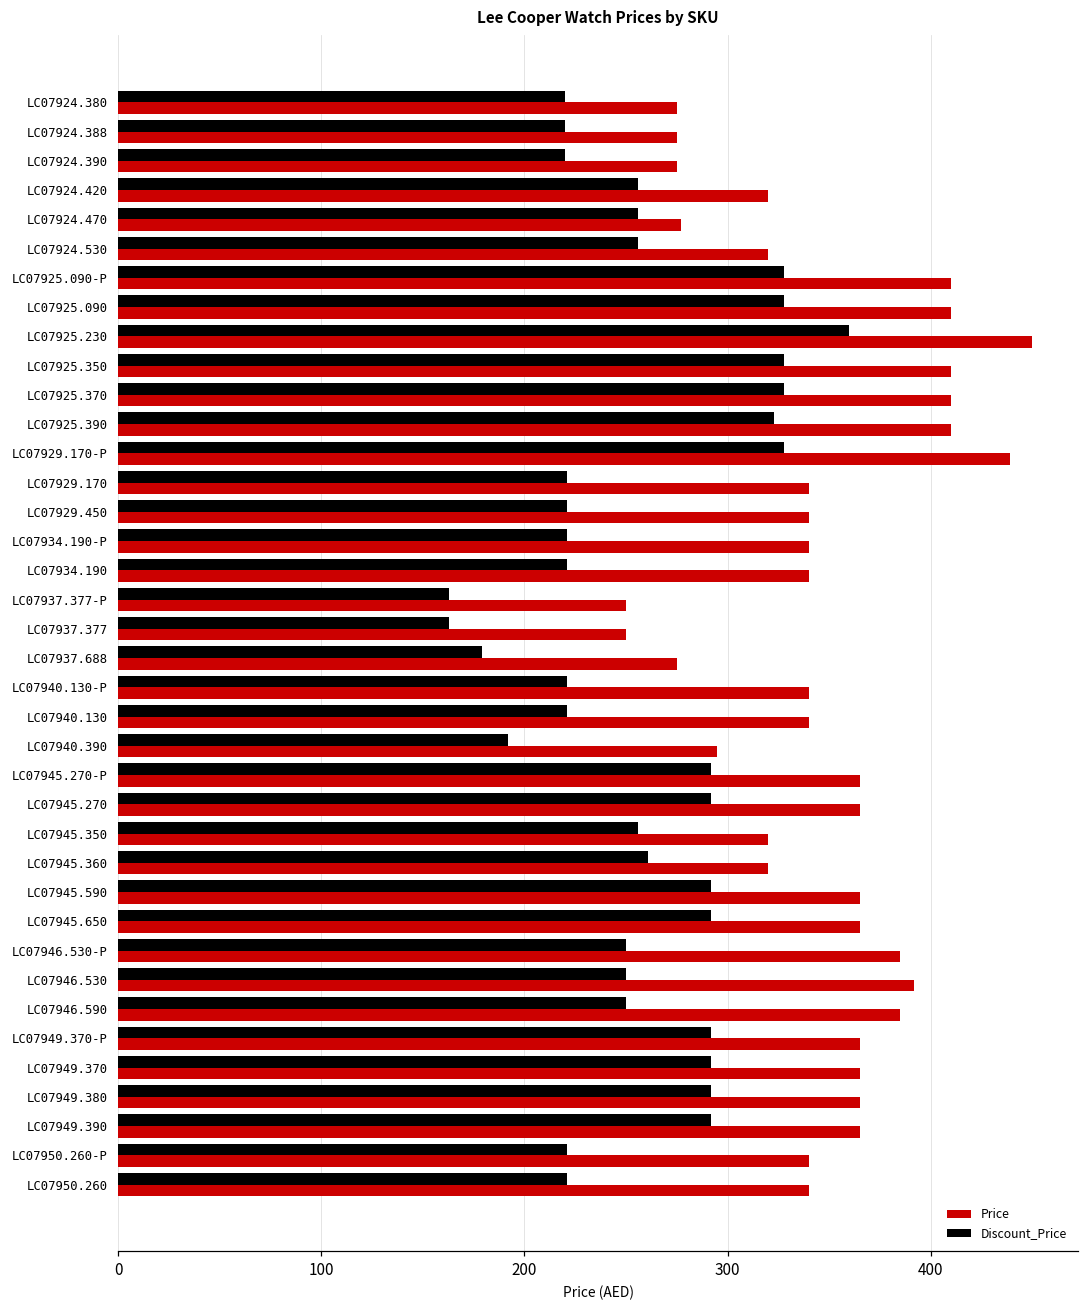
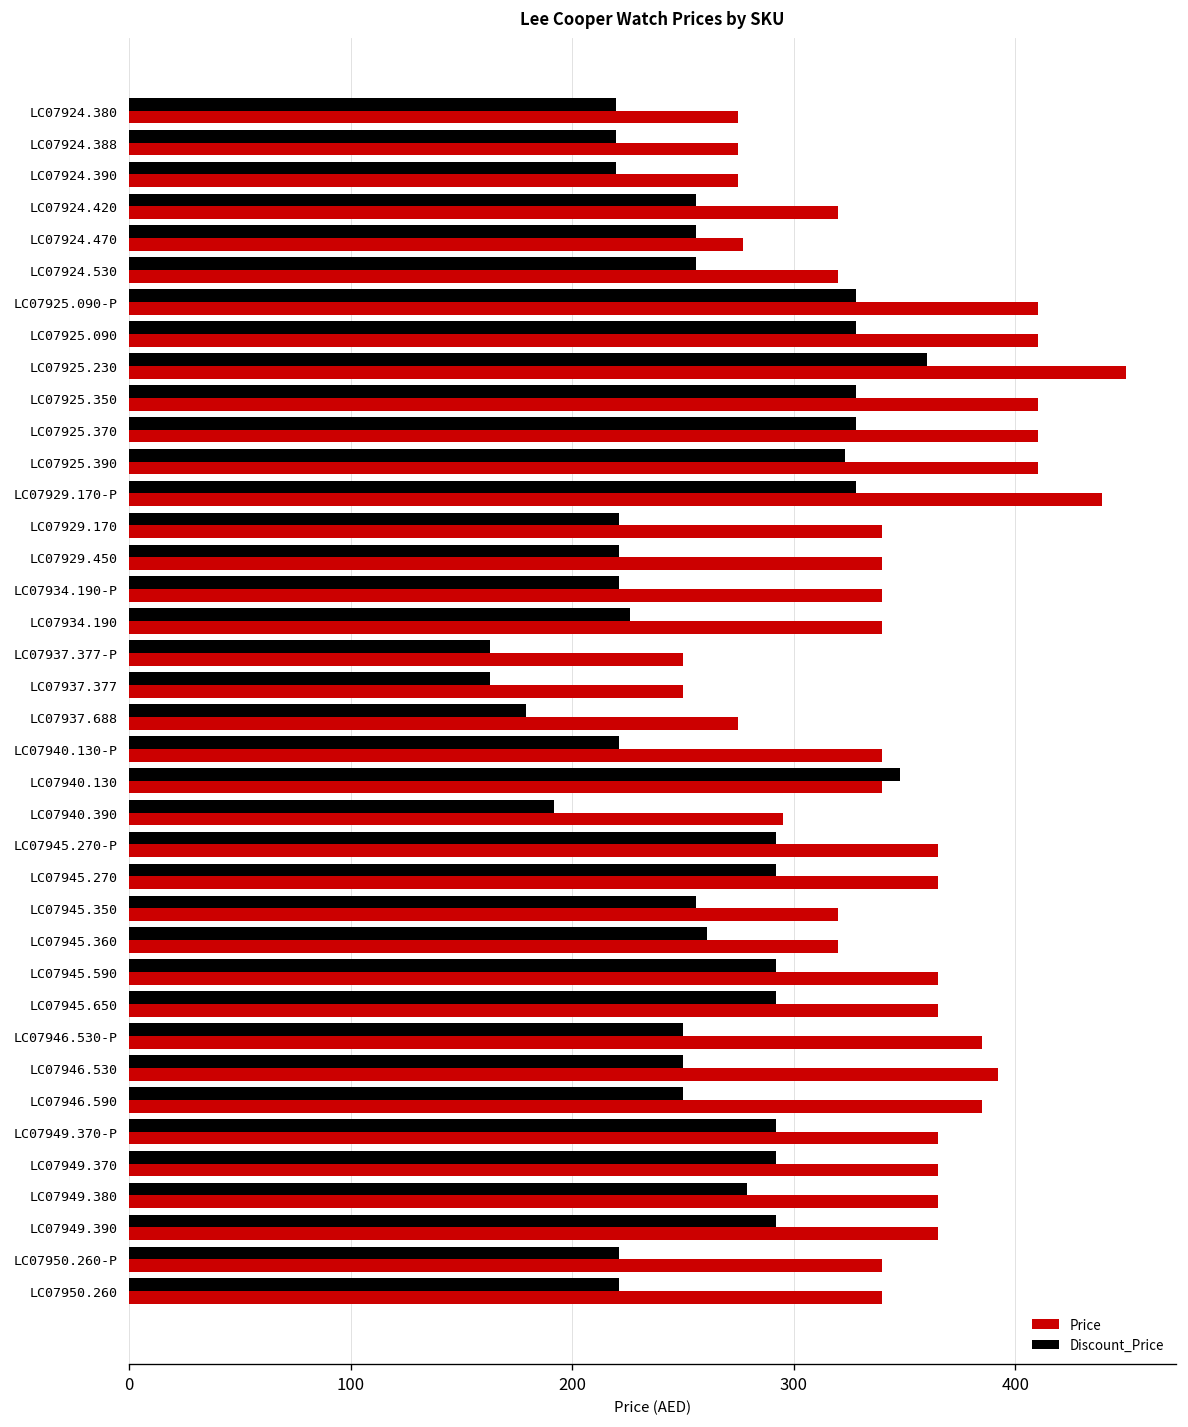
Discount_Price, LC07934.190: 221 -> 226
Discount_Price, LC07940.130: 221 -> 348
Discount_Price, LC07949.380: 292 -> 279
